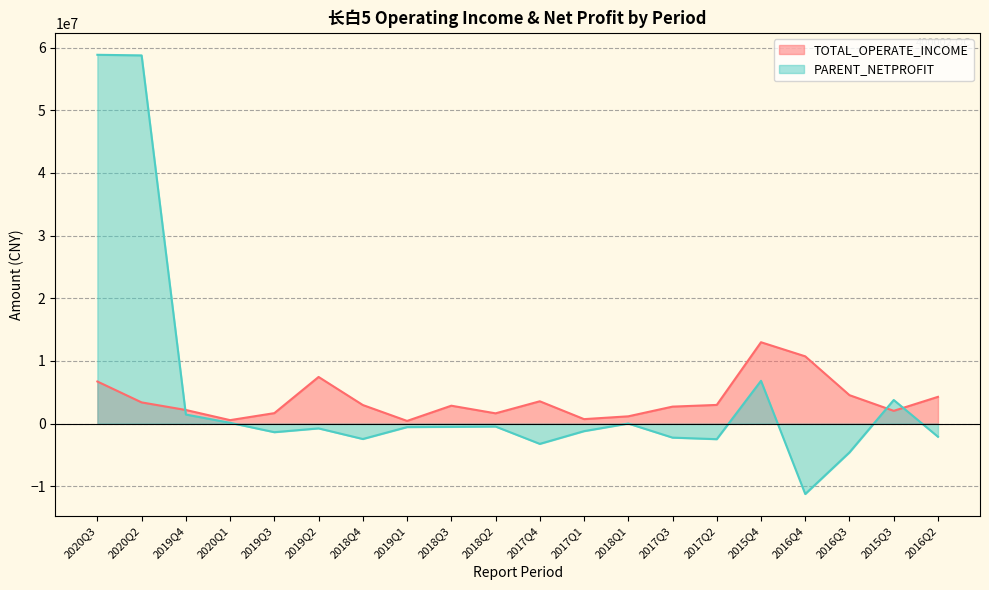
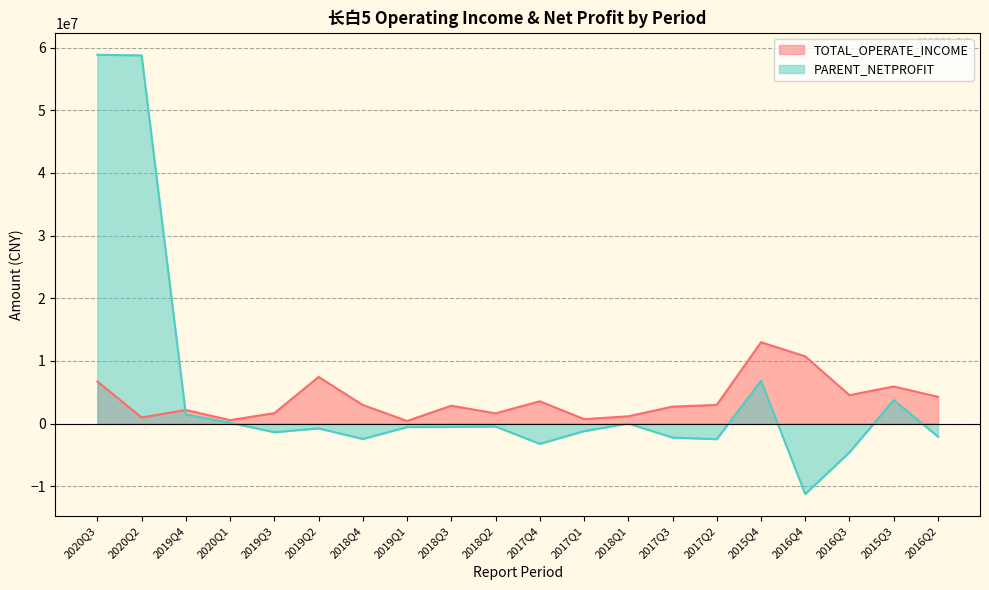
TOTAL_OPERATE_INCOME, 2020Q2: 3000000 -> 1000000
TOTAL_OPERATE_INCOME, 2015Q3: 2000000 -> 6000000
